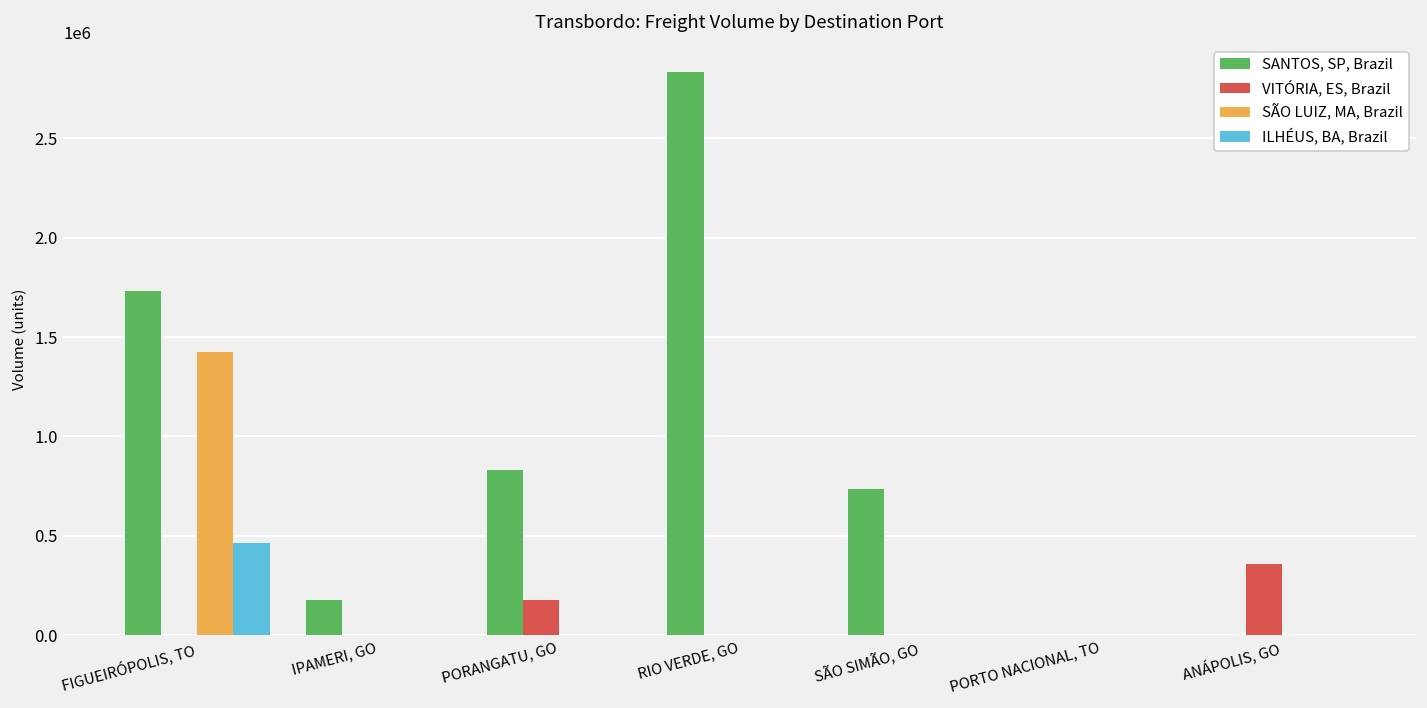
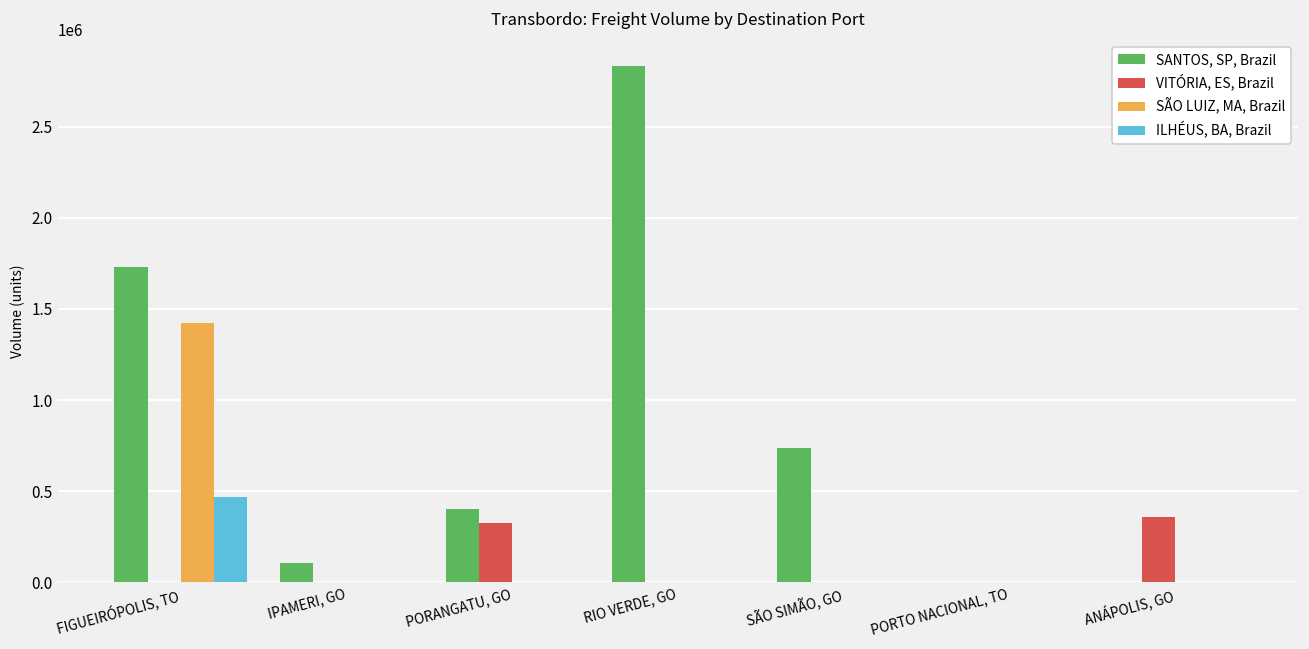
SANTOS, SP, Brazil, IPAMERI, GO: 180000 -> 100000
SANTOS, SP, Brazil, PORANGATU, GO: 830000 -> 400000
VITÓRIA, ES, Brazil, PORANGATU, GO: 180000 -> 330000
